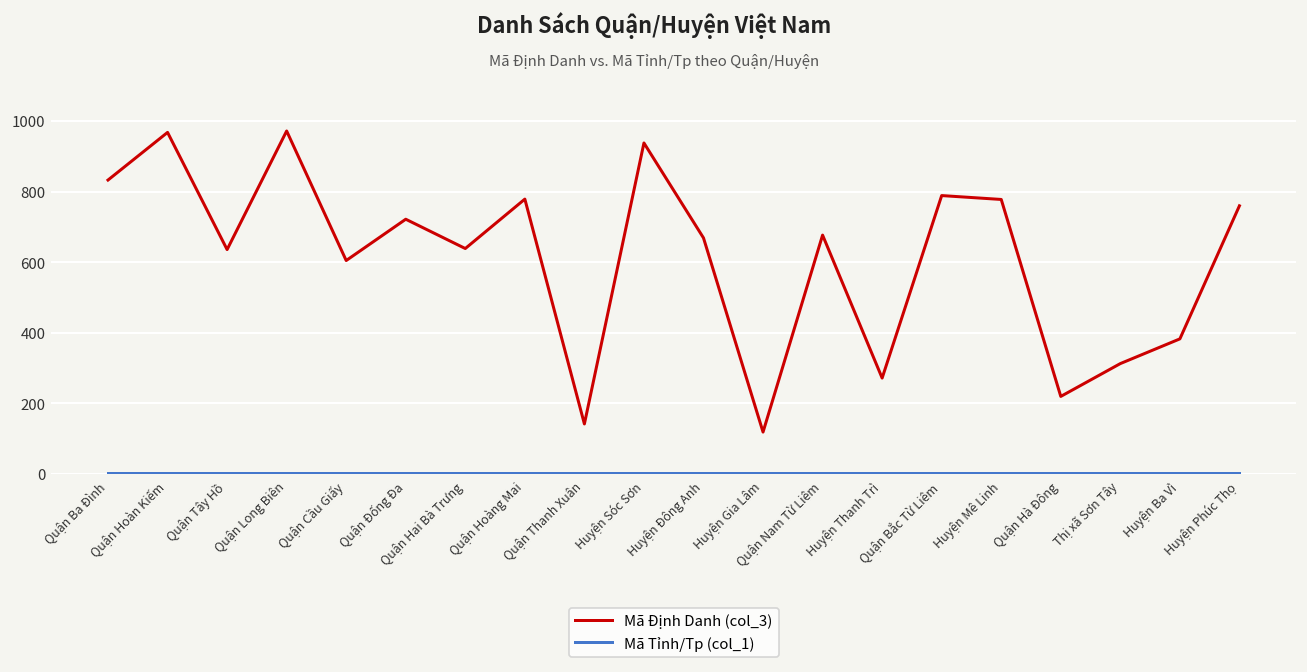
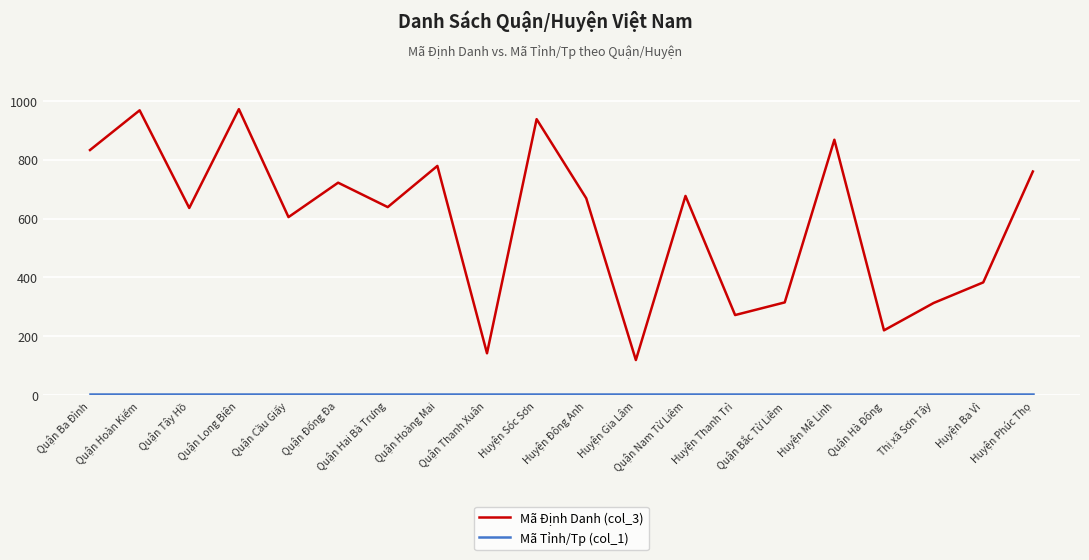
Mã Định Danh (col_3), Quận Bắc Từ Liêm: 790 -> 320
Mã Định Danh (col_3), Huyện Mê Linh: 780 -> 870
